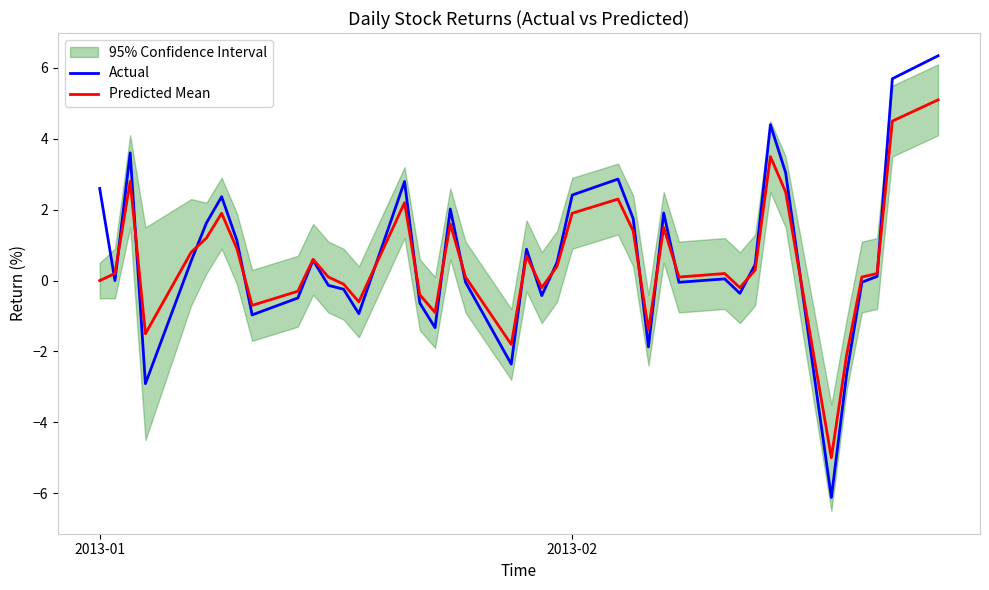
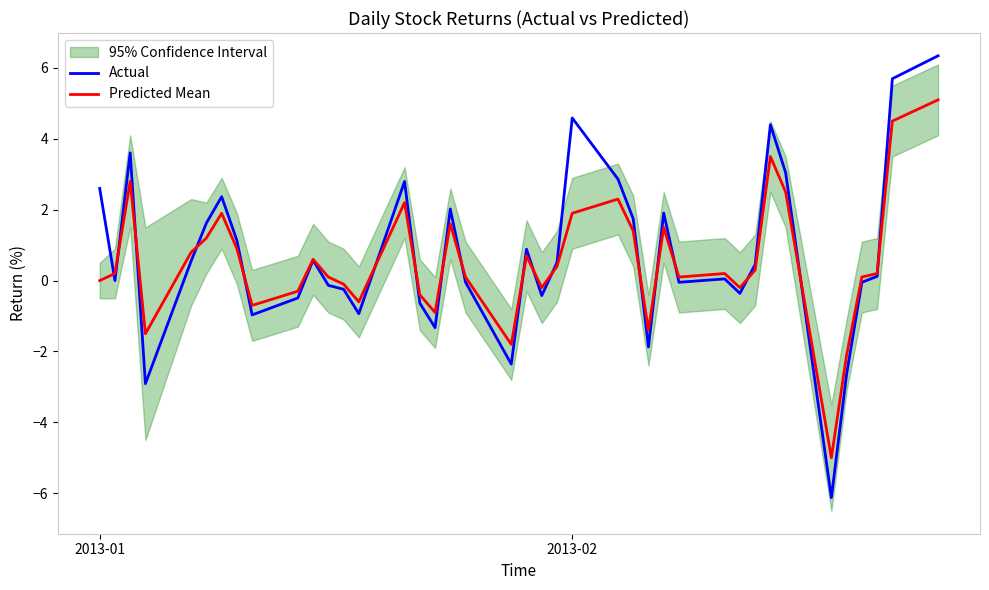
Actual, 2013-02: 2.4 -> 4.6
